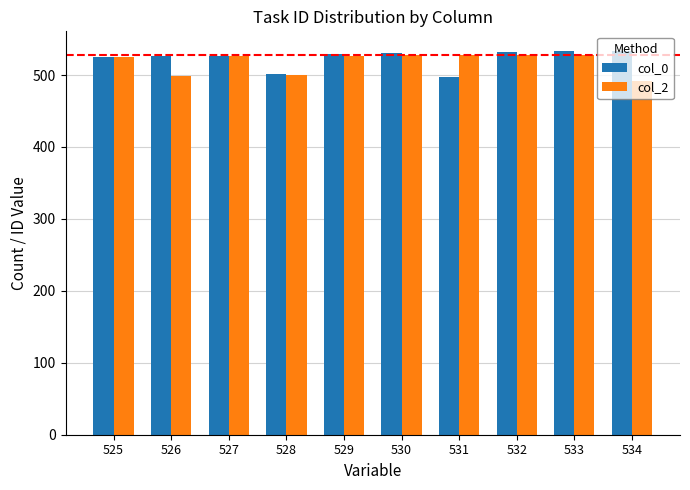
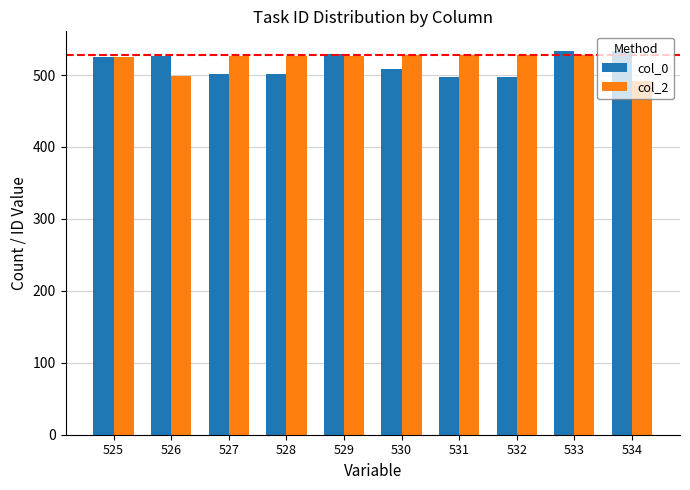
col_0, 527: 530 -> 500
col_2, 528: 500 -> 530
col_0, 530: 530 -> 510
col_0, 532: 530 -> 500
